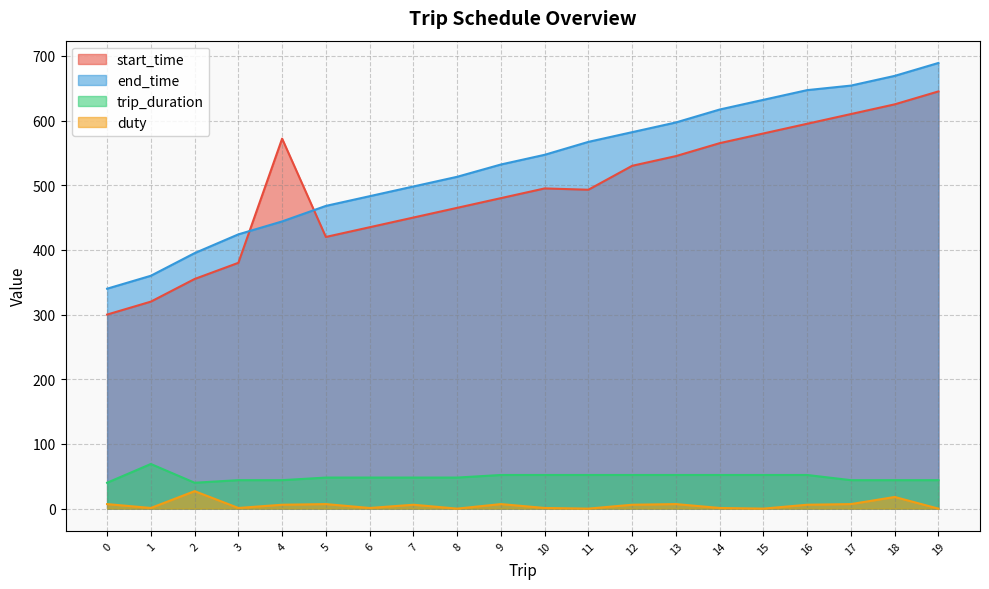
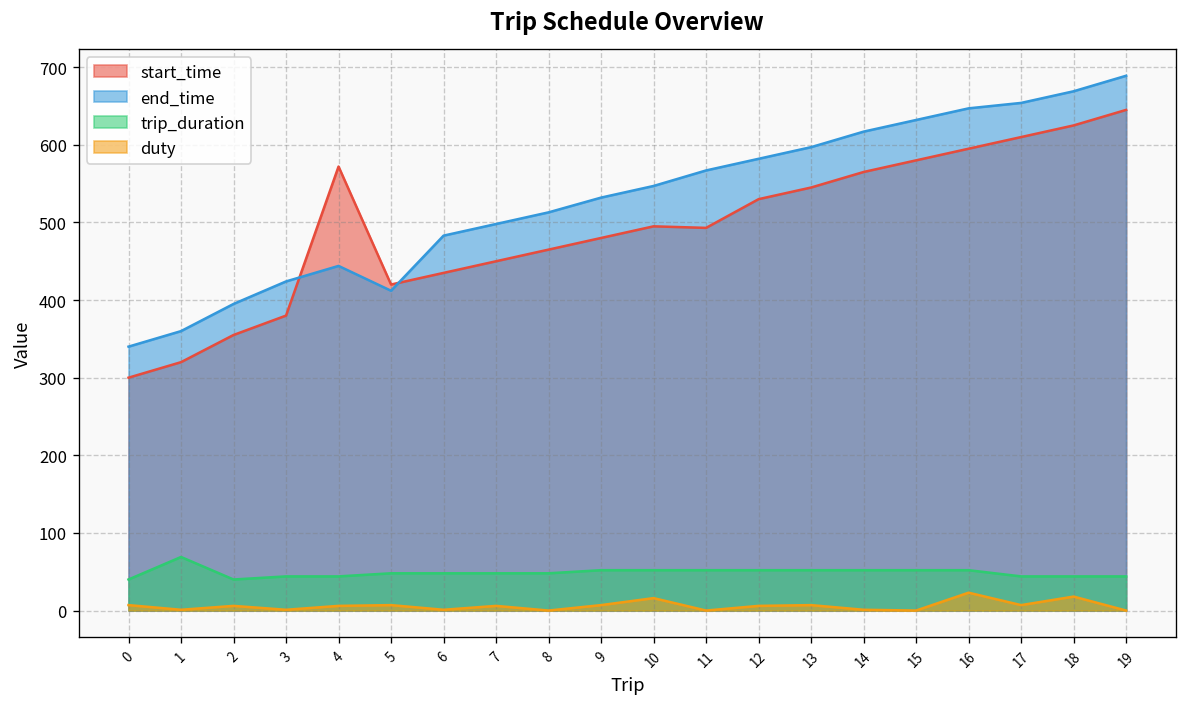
duty, 2: 30 -> 10
end_time, 5: 470 -> 410
duty, 10: 0 -> 20
duty, 16: 10 -> 20
